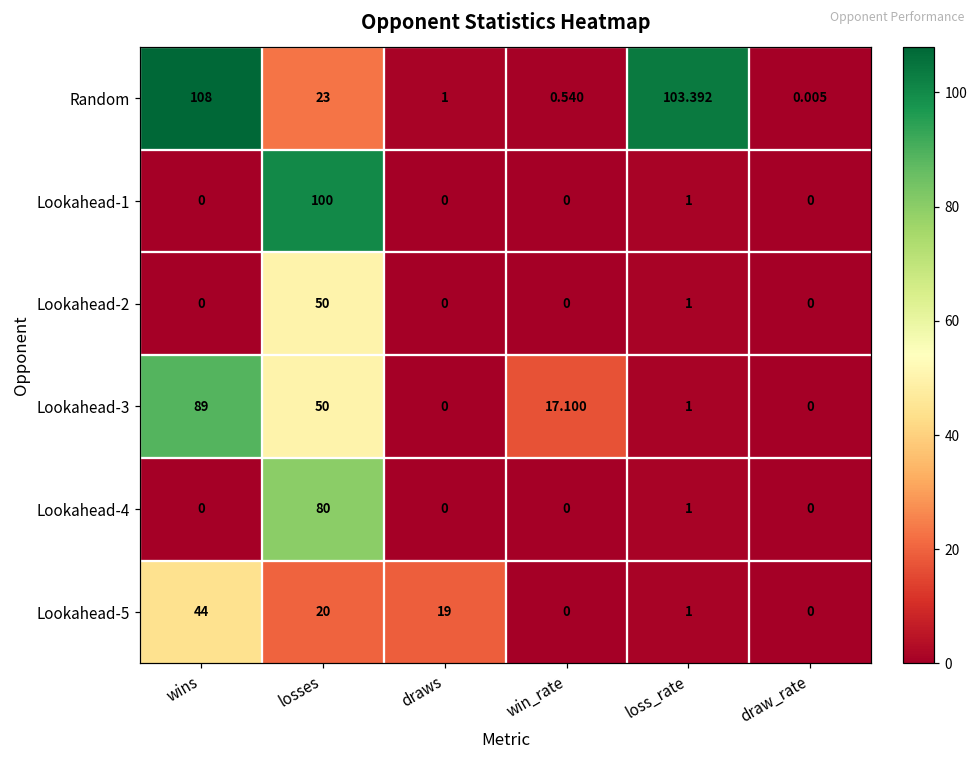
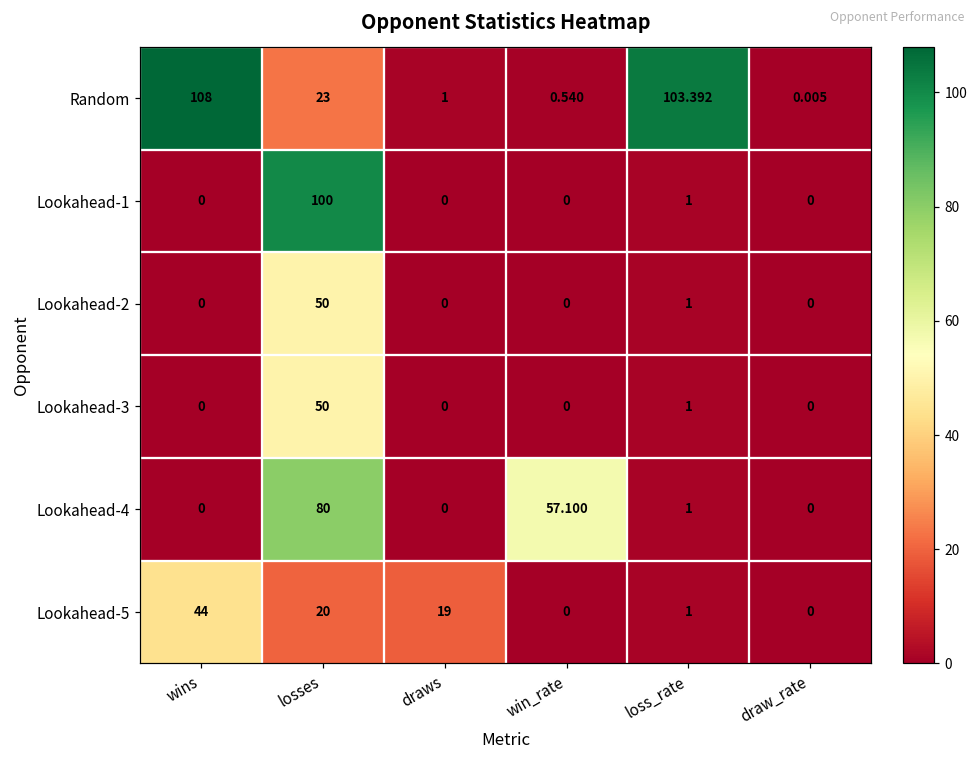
Lookahead-3, wins: 89 -> 0
Lookahead-3, win_rate: 17.100 -> 0
Lookahead-4, win_rate: 0 -> 57.100
